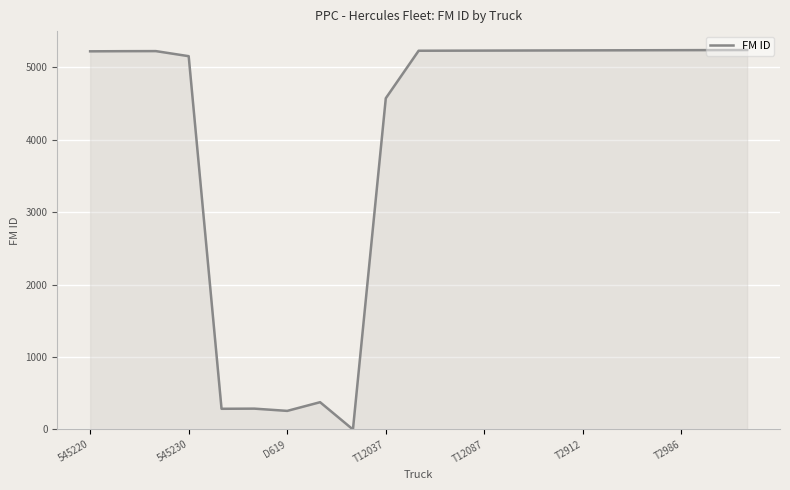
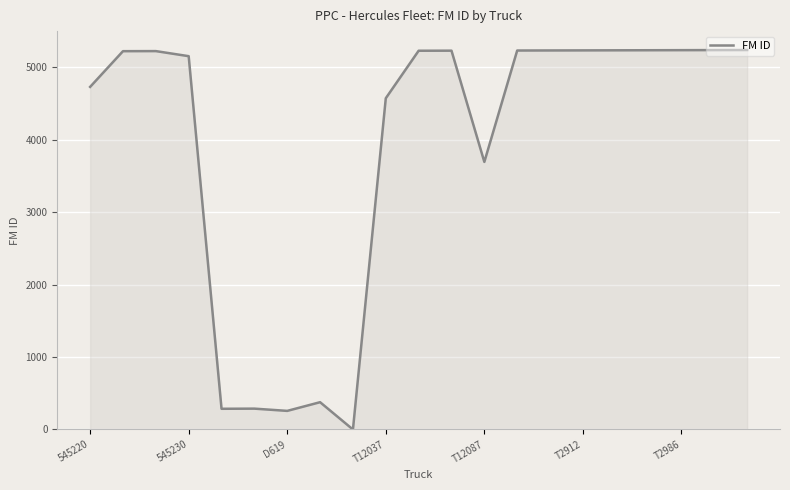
545220: 5200 -> 4700
T12087: 5200 -> 3700
